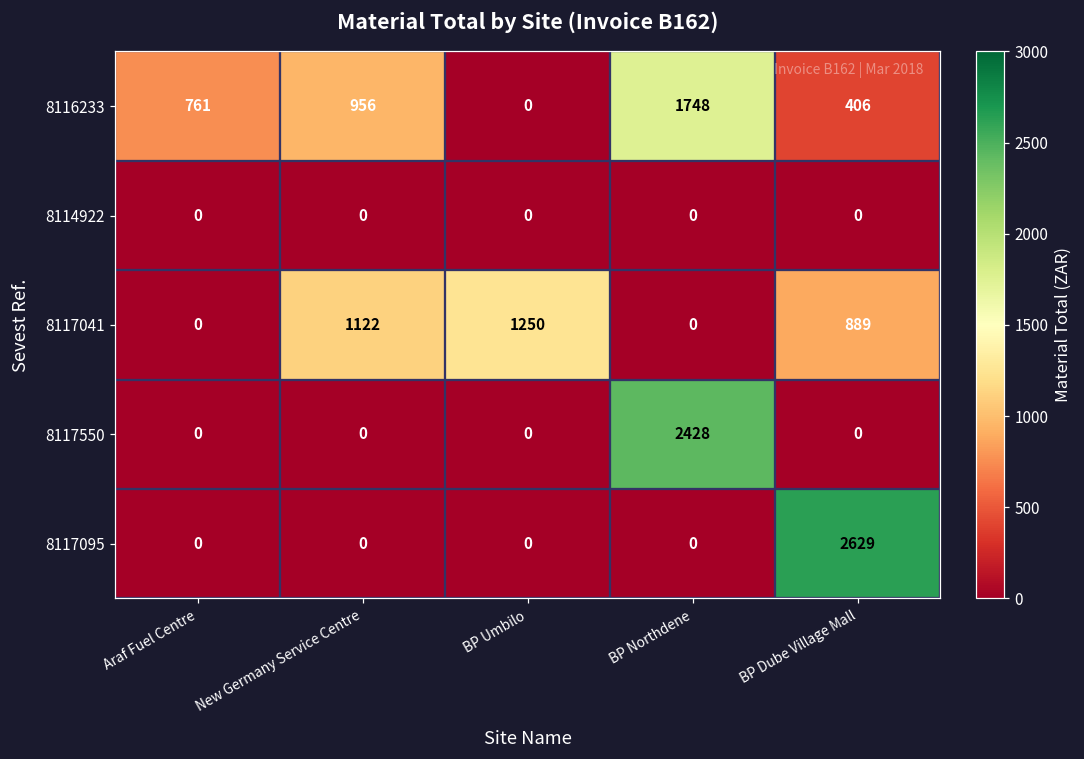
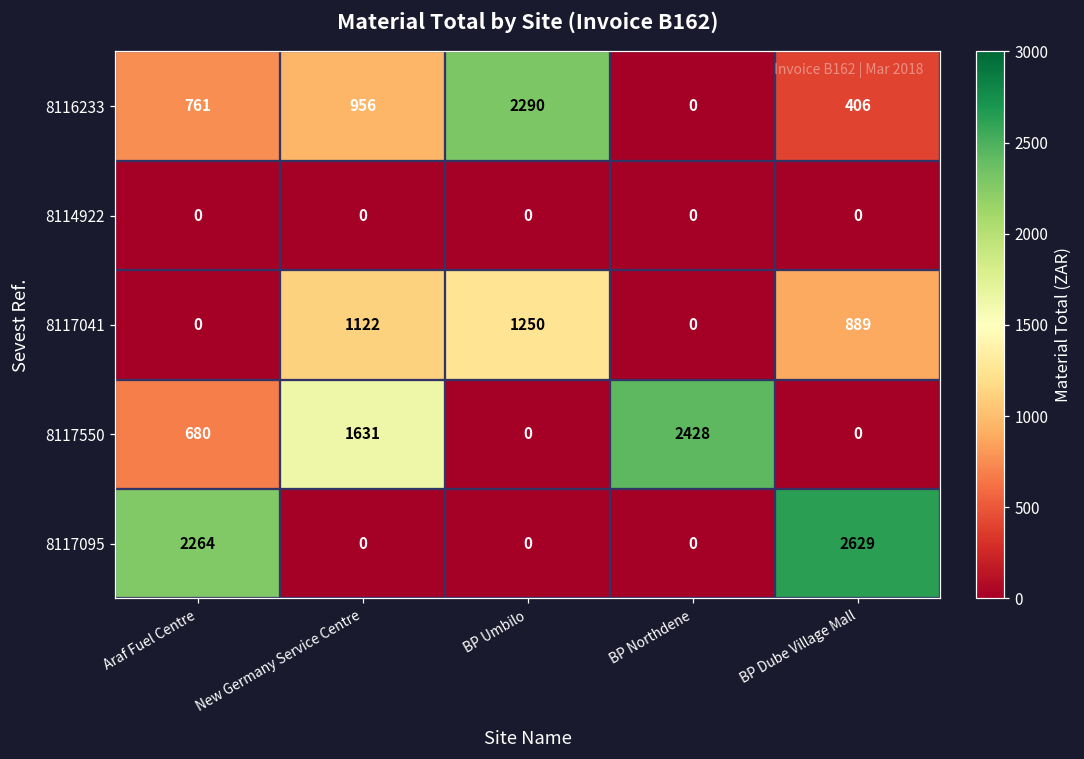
8116233, BP Umbilo: 0 -> 2290
8116233, BP Northdene: 1748 -> 0
8117550, Araf Fuel Centre: 0 -> 680
8117550, New Germany Service Centre: 0 -> 1631
8117095, Araf Fuel Centre: 0 -> 2264
